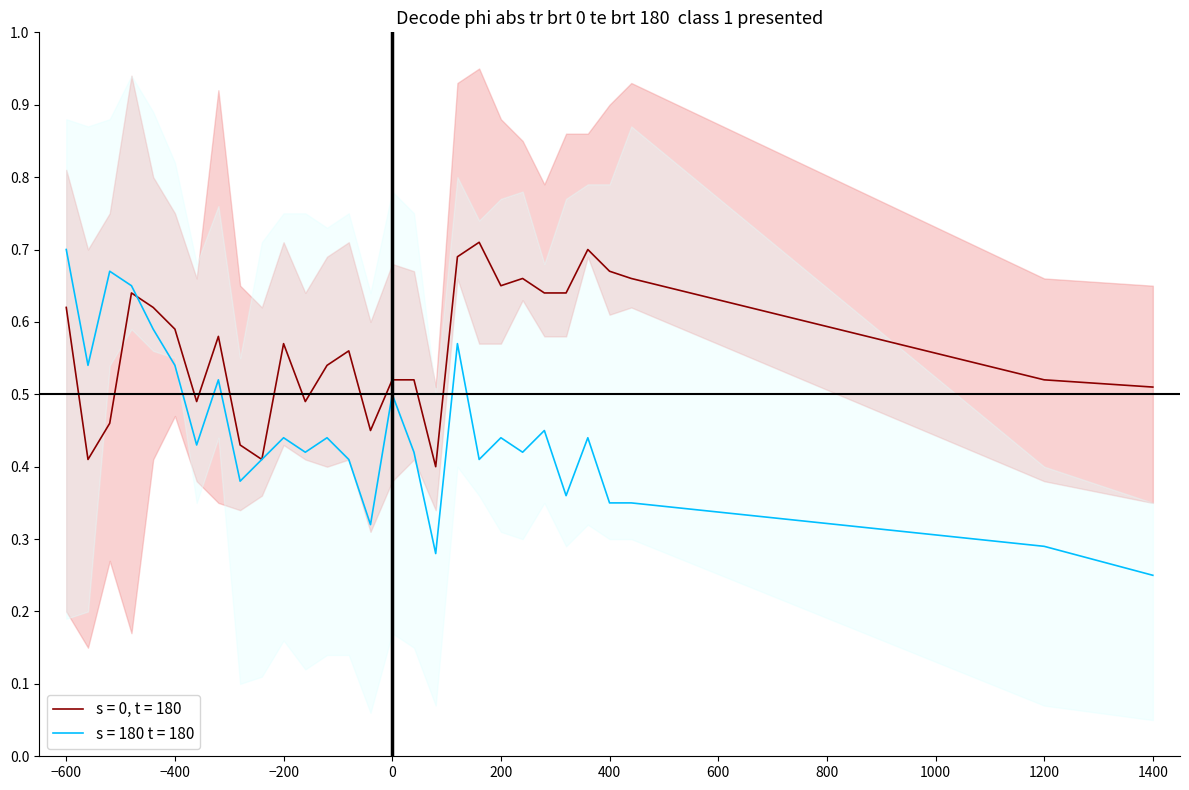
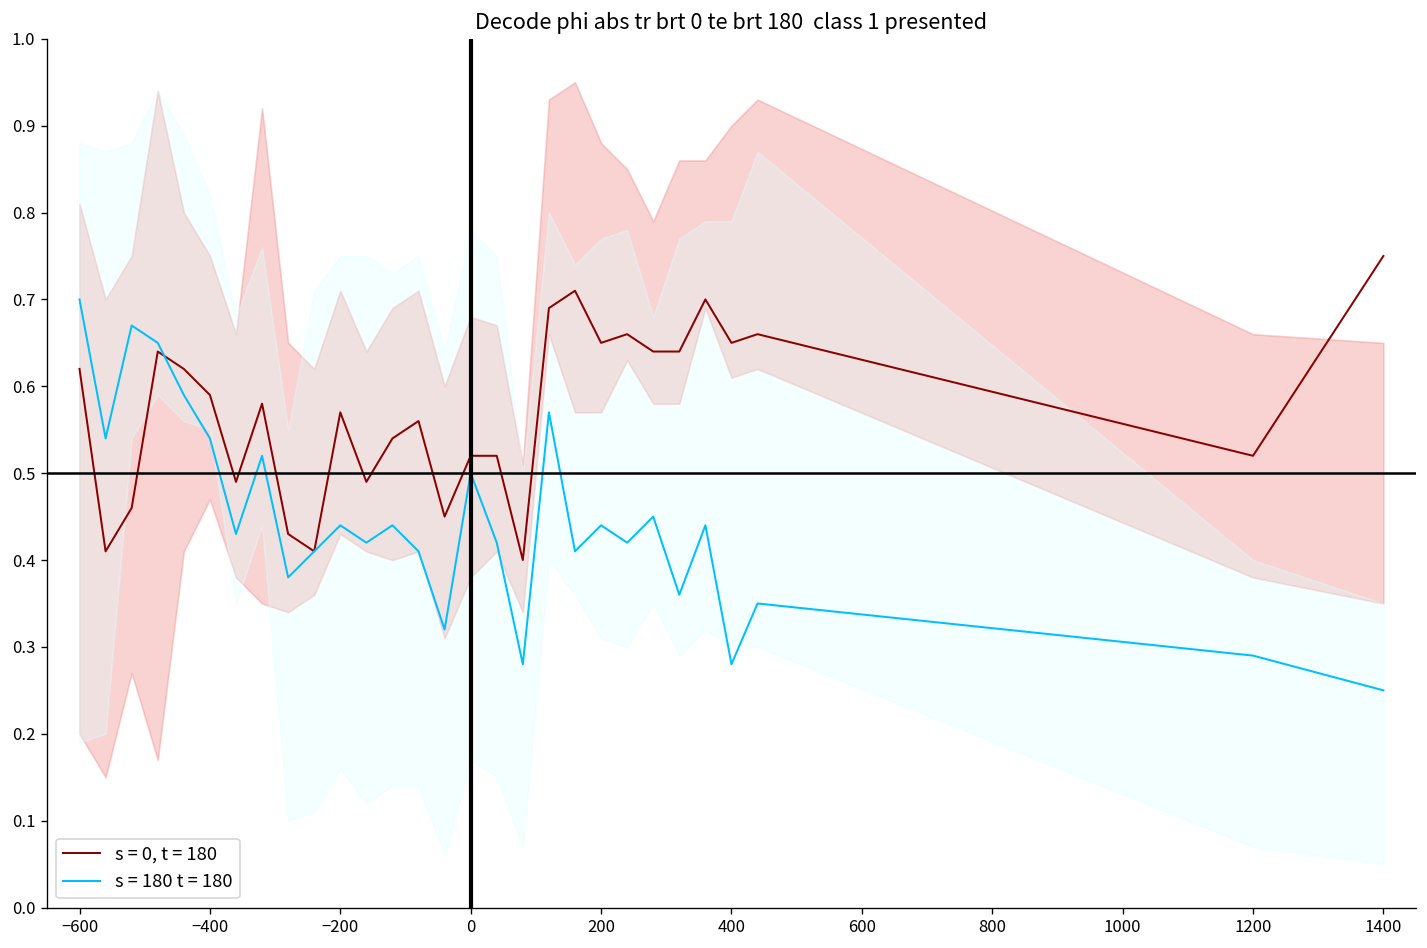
s = 0, t = 180, 400: 0.67 -> 0.65
s = 180 t = 180, 400: 0.35 -> 0.28
s = 0, t = 180, 1400: 0.51 -> 0.75
